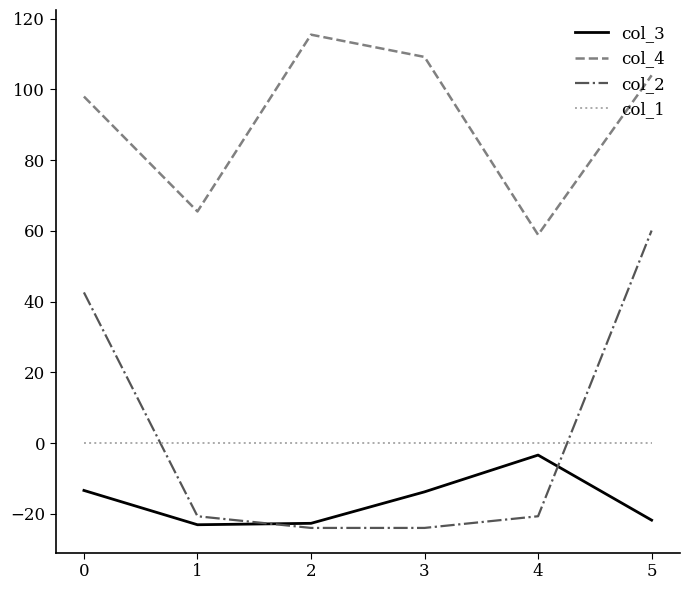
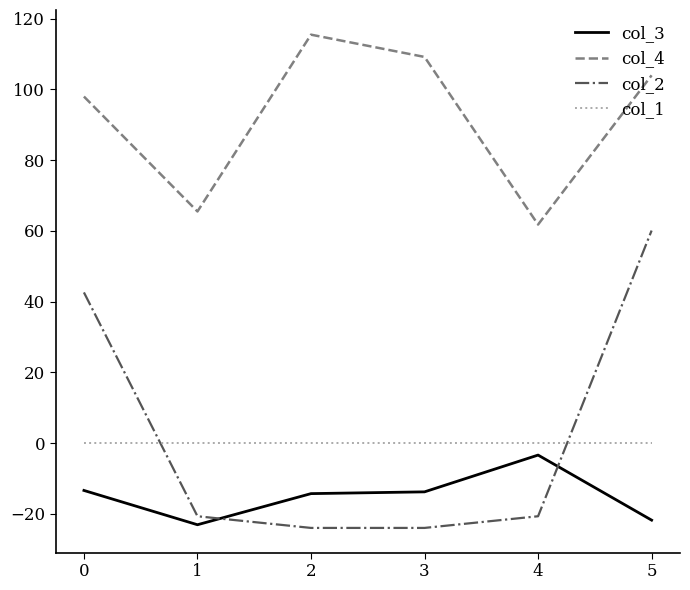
col_3, 2: -23 -> -14
col_4, 4: 59 -> 62
